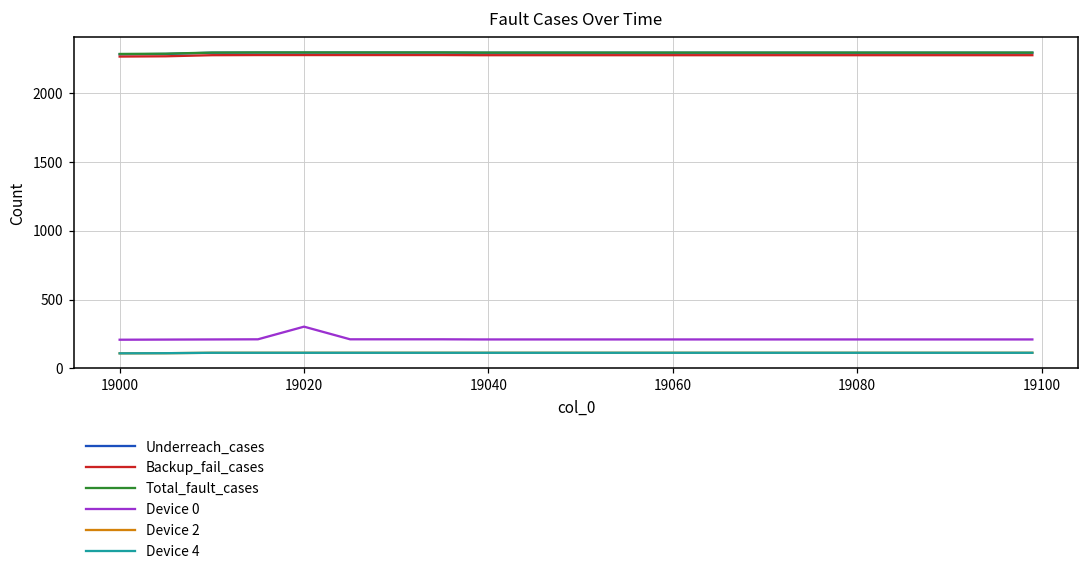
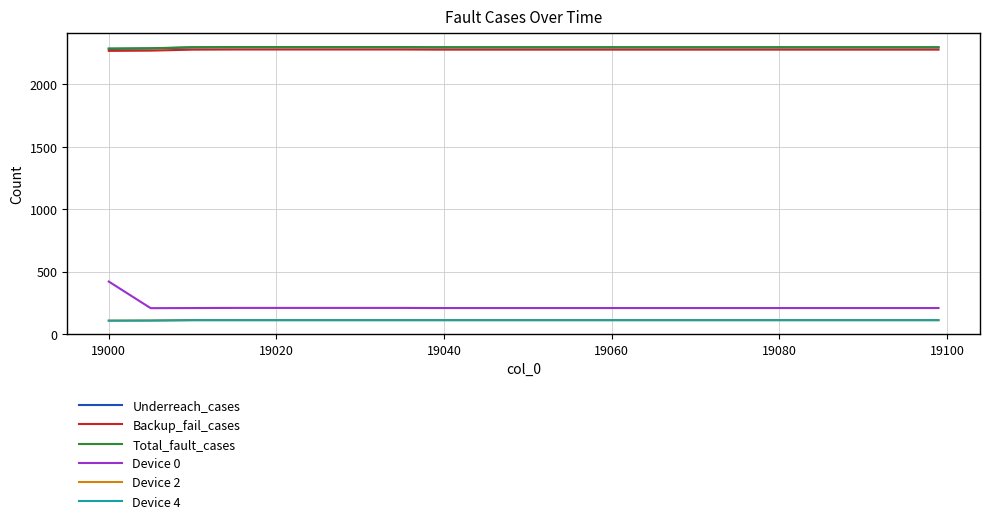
Device 0, 19000: 210 -> 420
Device 0, 19020: 300 -> 210
